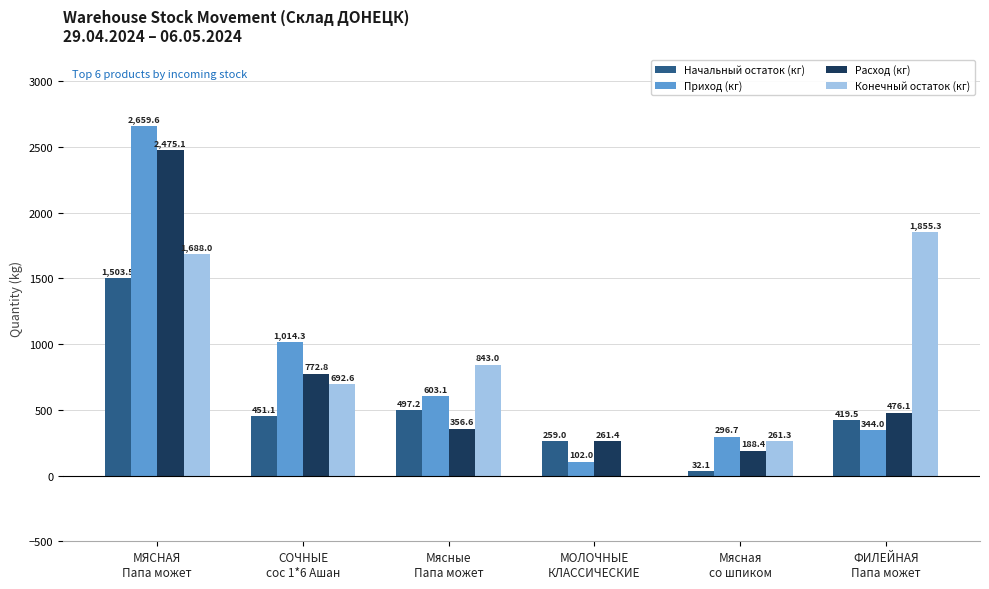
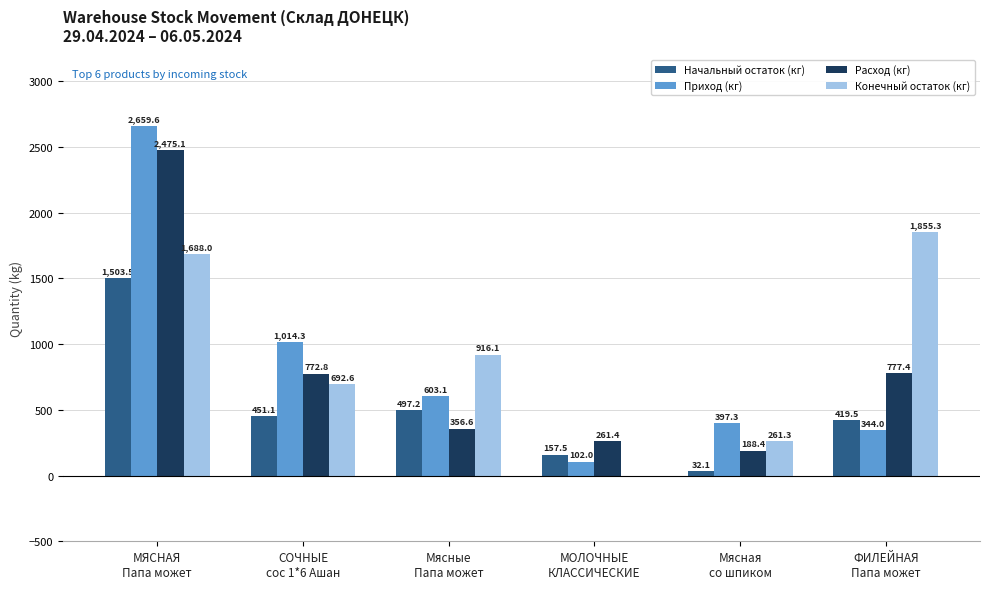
Конечный остаток (кг), Мясные Папа может: 843.0 -> 916.1
Начальный остаток (кг), МОЛОЧНЫЕ КЛАССИЧЕСКИЕ: 259.0 -> 157.5
Приход (кг), Мясная со шпиком: 296.7 -> 397.3
Расход (кг), ФИЛЕЙНАЯ Папа может: 476.1 -> 777.4
